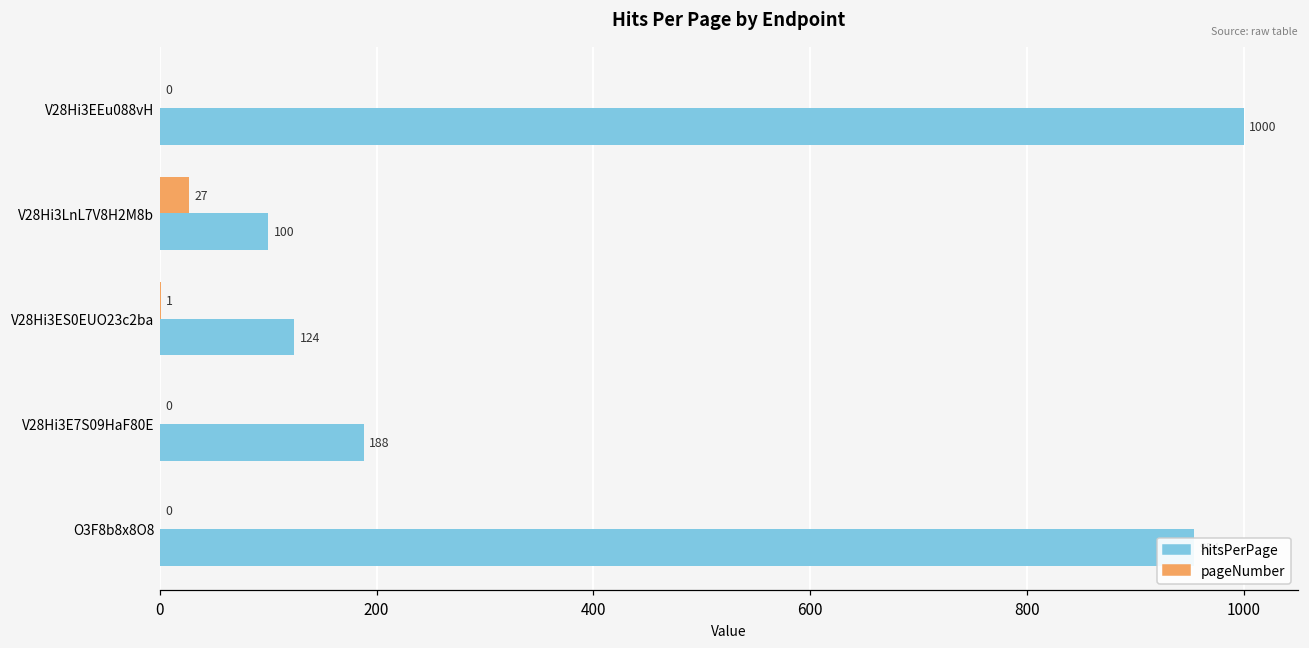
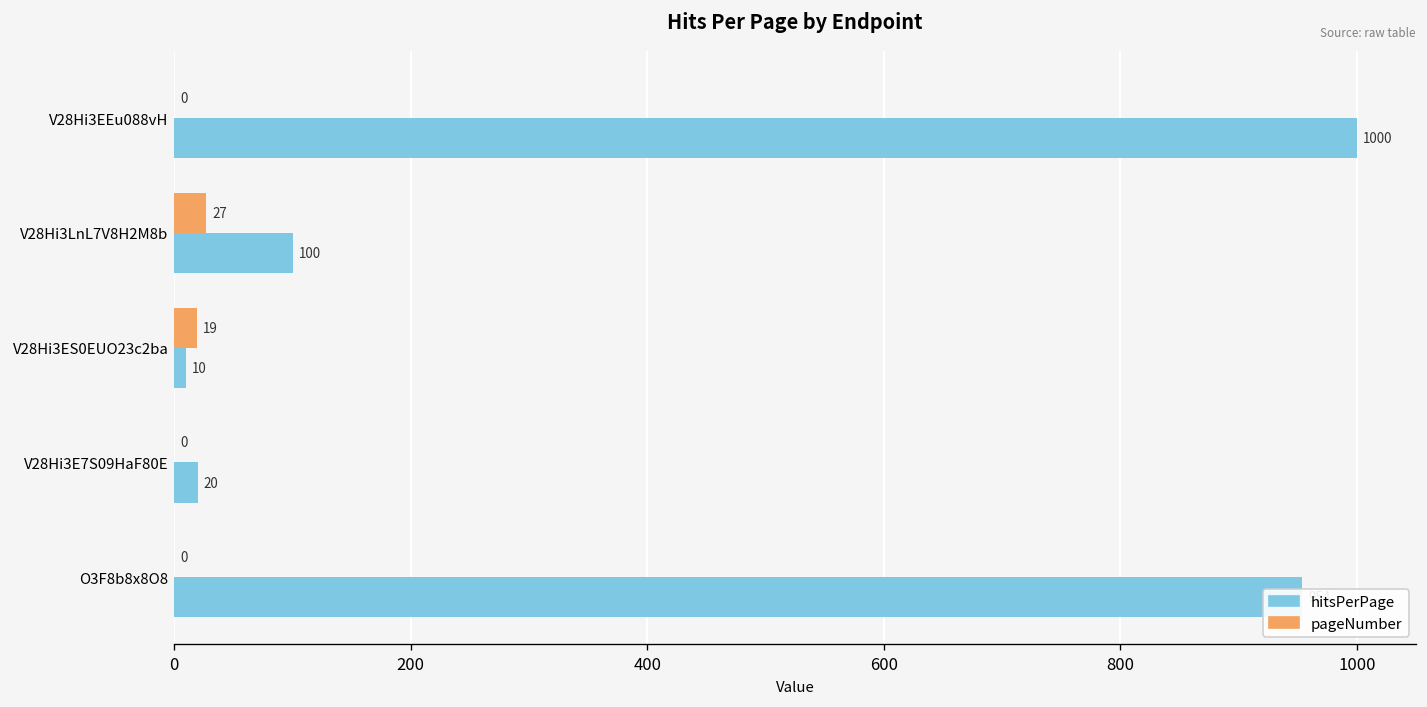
pageNumber, V28Hi3ES0EUO23c2ba: 1 -> 19
hitsPerPage, V28Hi3ES0EUO23c2ba: 124 -> 10
hitsPerPage, V28Hi3E7S09HaF80E: 188 -> 20
